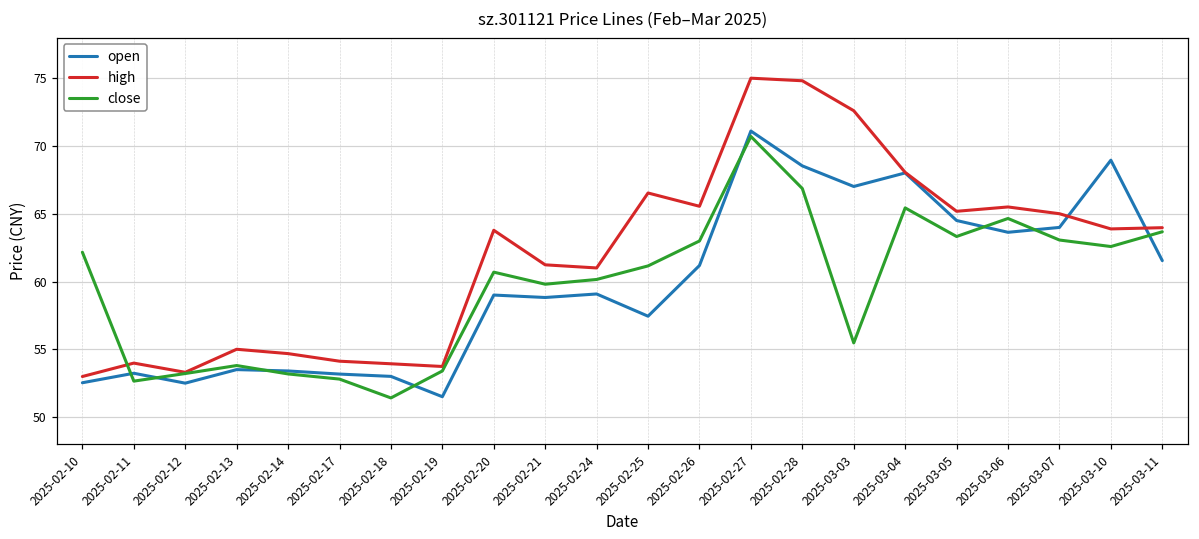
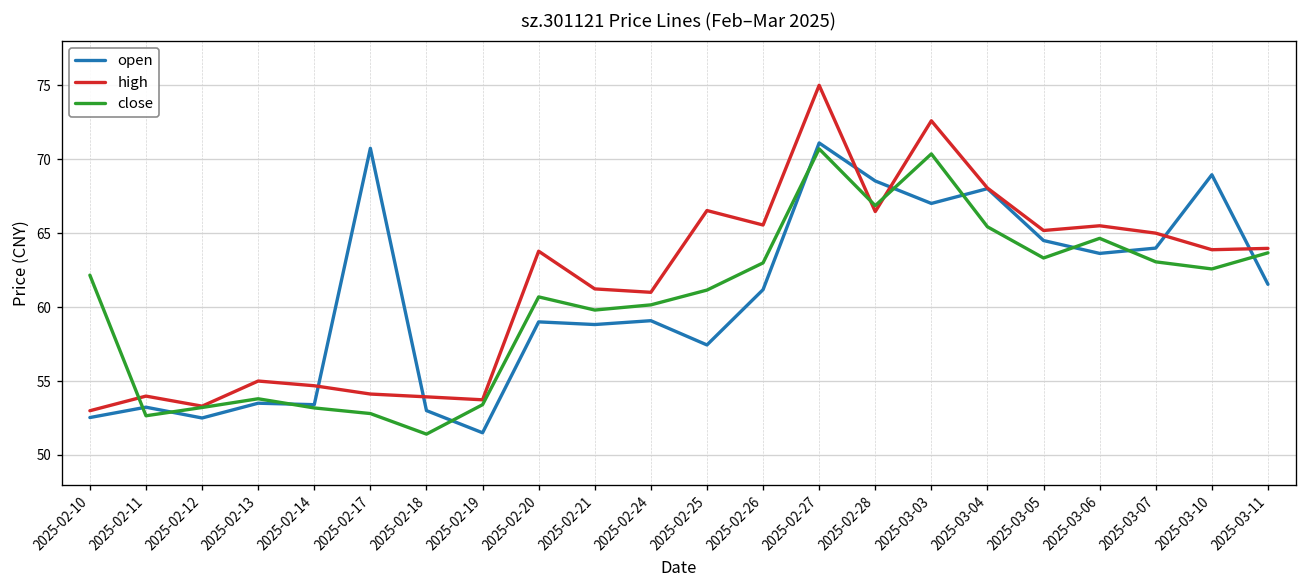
open, 2025-02-17: 53.2 -> 70.7
high, 2025-02-28: 74.8 -> 66.5
close, 2025-03-03: 55.5 -> 70.4
